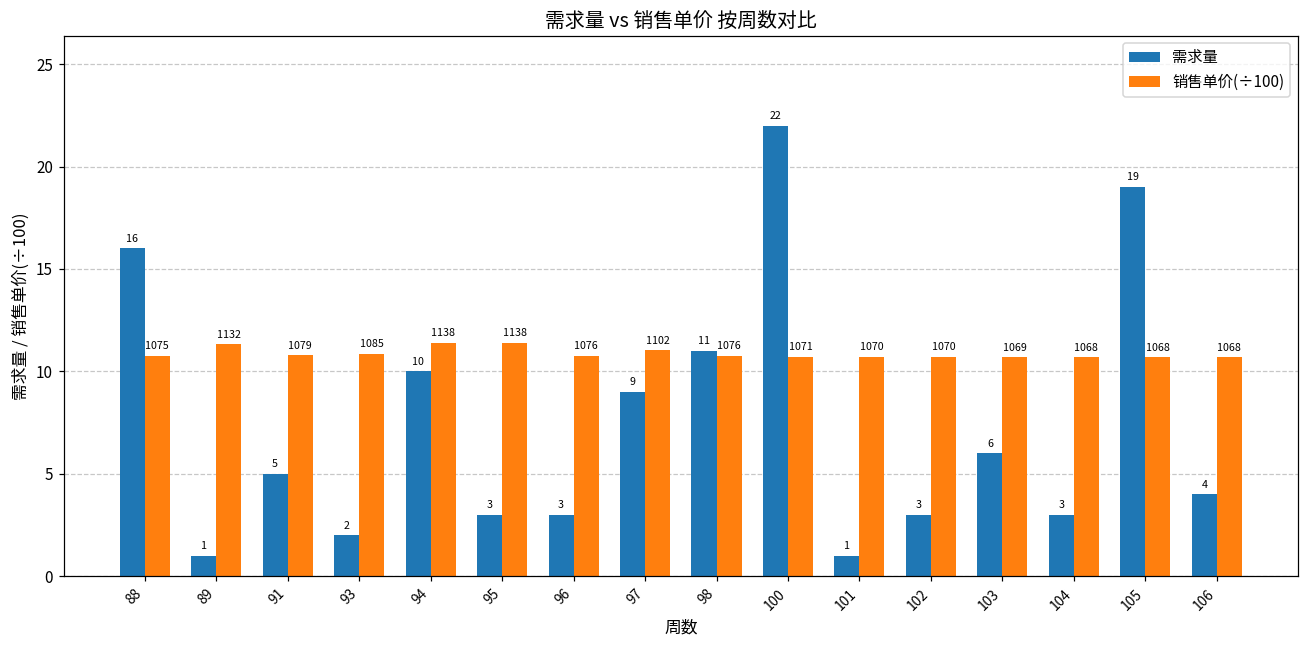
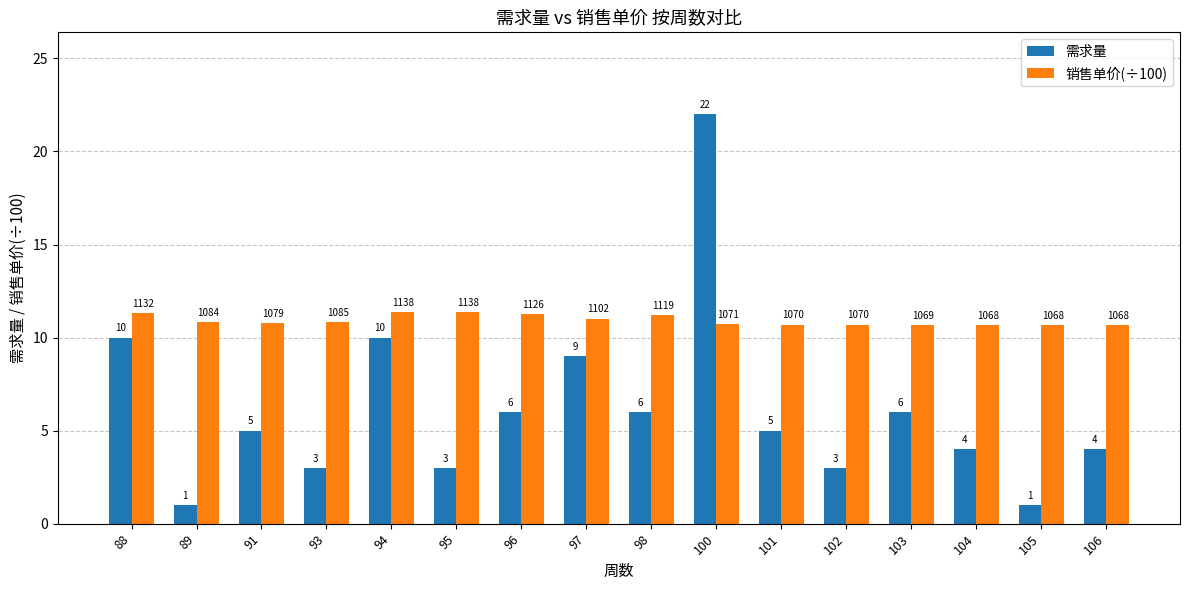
需求量, 88: 16 -> 10
销售单价(÷100), 88: 1075 -> 1132
销售单价(÷100), 89: 1132 -> 1084
需求量, 93: 2 -> 3
需求量, 96: 3 -> 6
销售单价(÷100), 96: 1076 -> 1126
需求量, 98: 11 -> 6
销售单价(÷100), 98: 1076 -> 1119
需求量, 101: 1 -> 5
需求量, 104: 3 -> 4
需求量, 105: 19 -> 1
